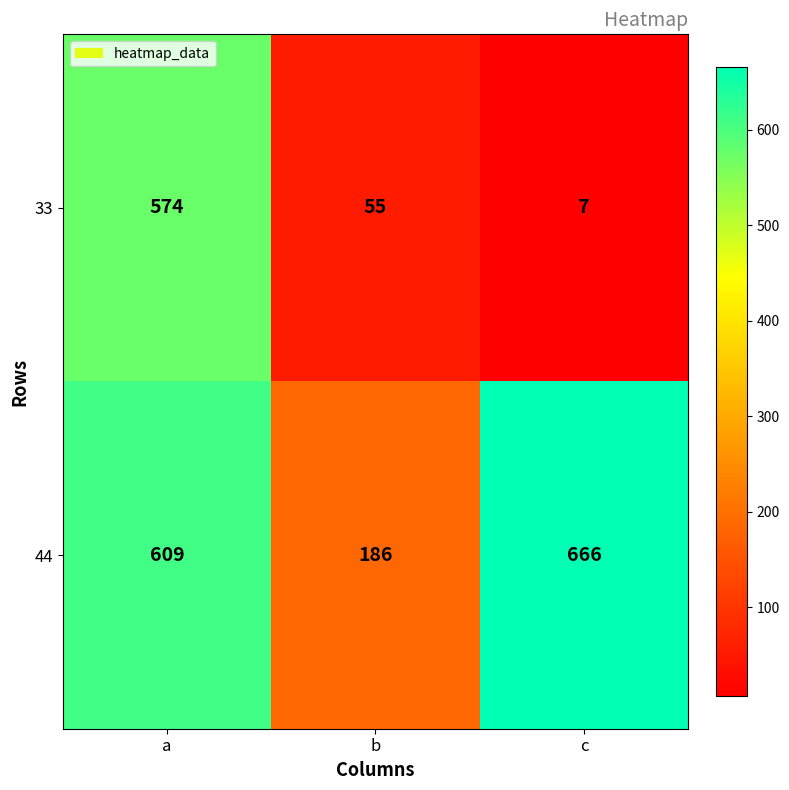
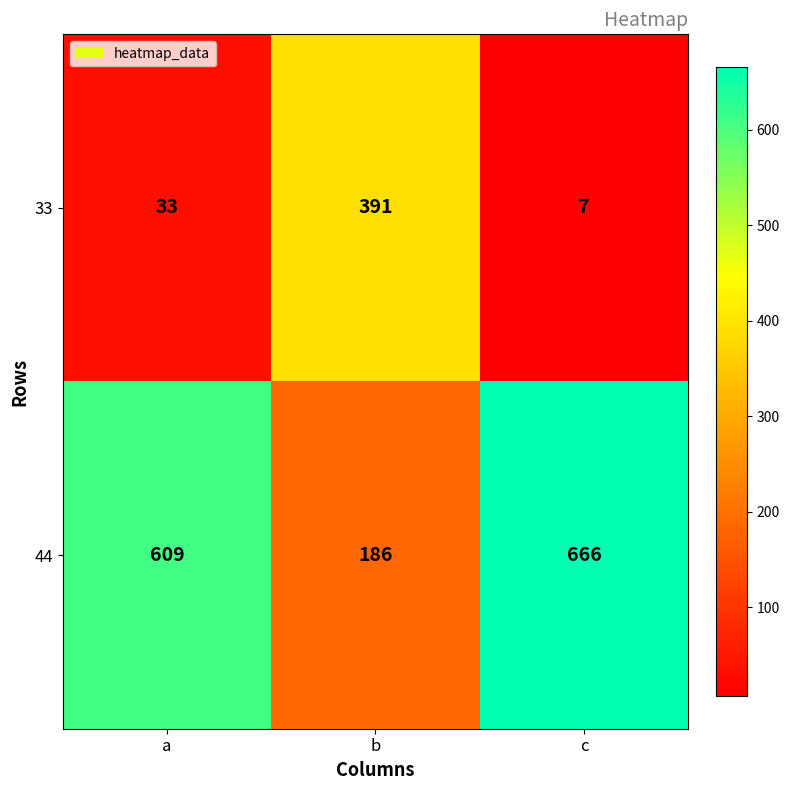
33, a: 574 -> 33
33, b: 55 -> 391
